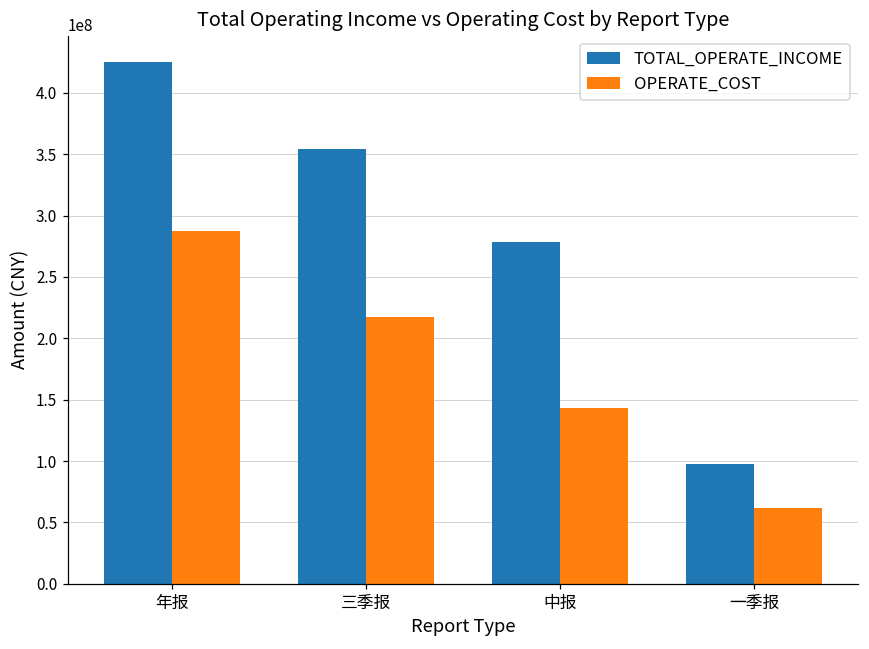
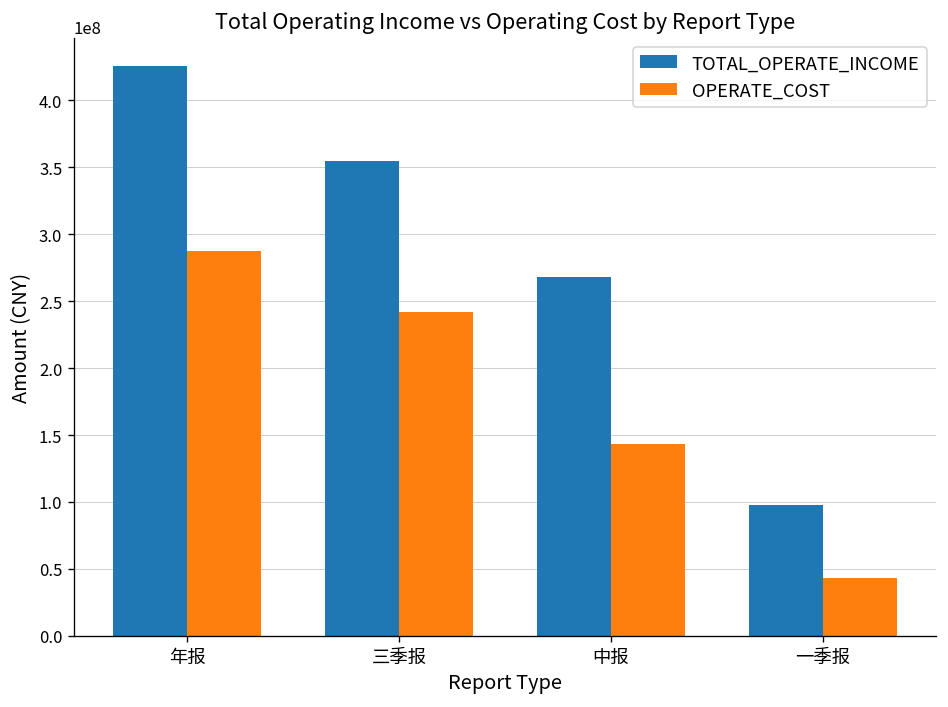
OPERATE_COST, 三季报: 217000000 -> 242000000
TOTAL_OPERATE_INCOME, 中报: 278000000 -> 268000000
OPERATE_COST, 一季报: 62000000 -> 44000000
